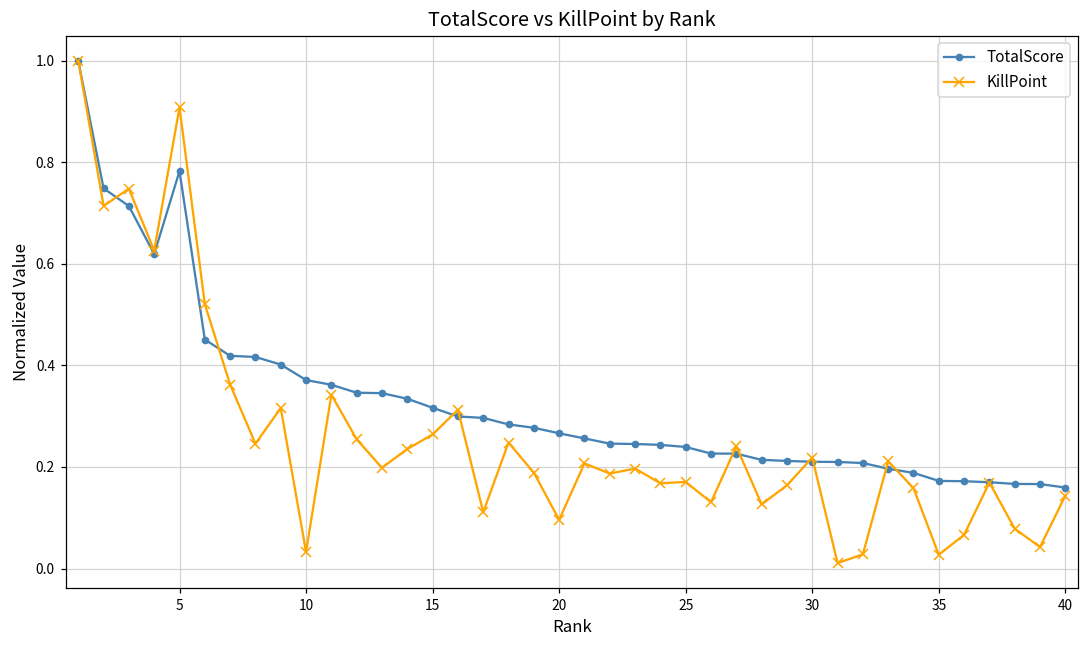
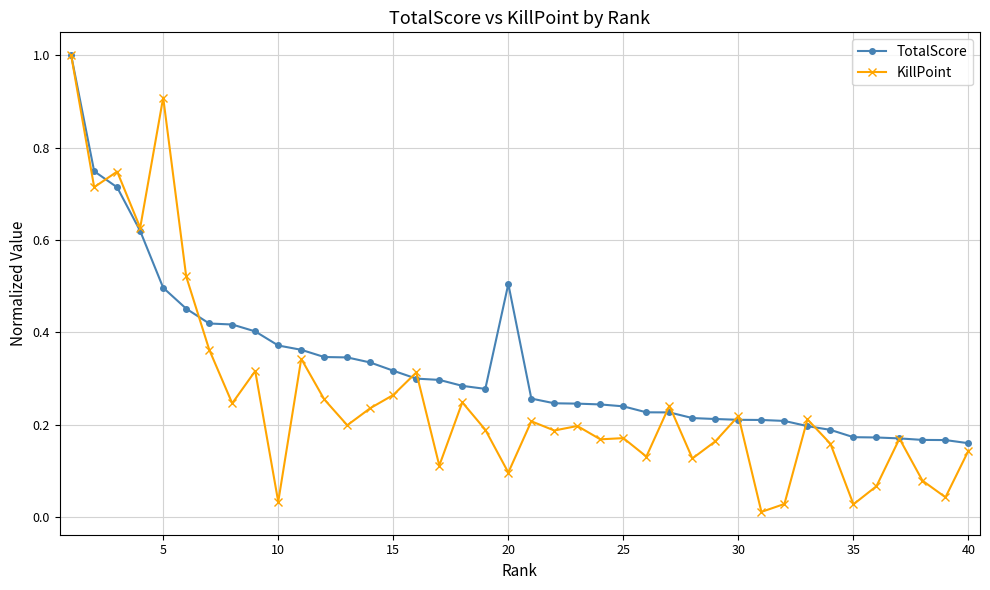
TotalScore, 5: 0.78 -> 0.50
TotalScore, 20: 0.27 -> 0.50
